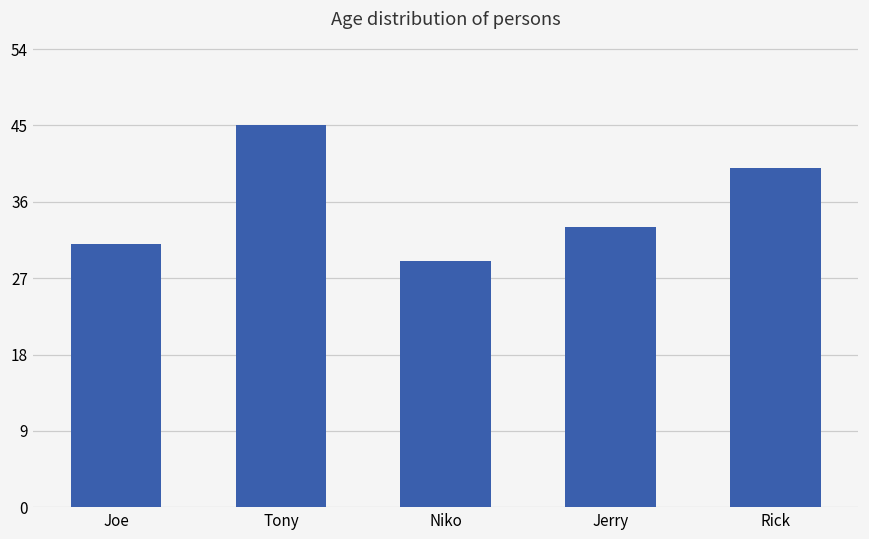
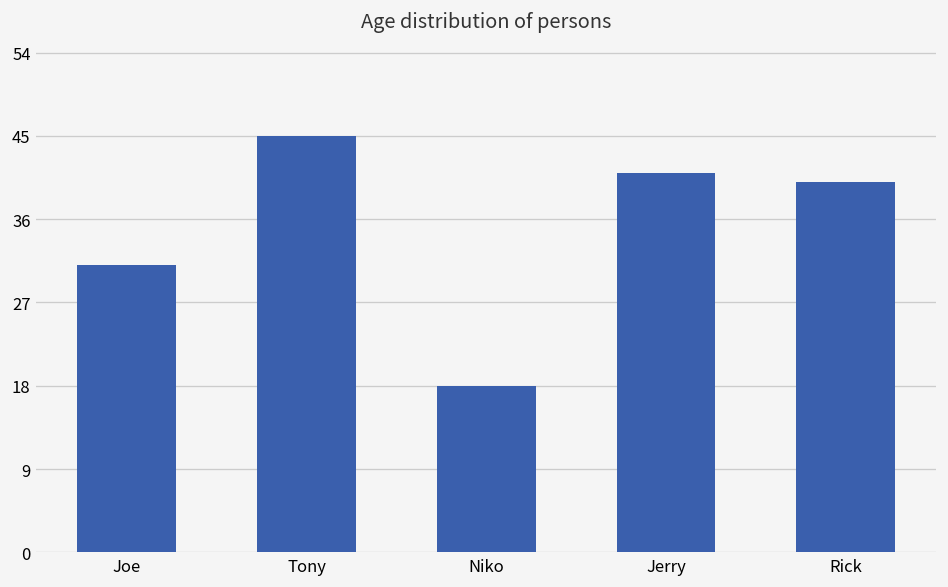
Niko: 29 -> 18
Jerry: 33 -> 41
